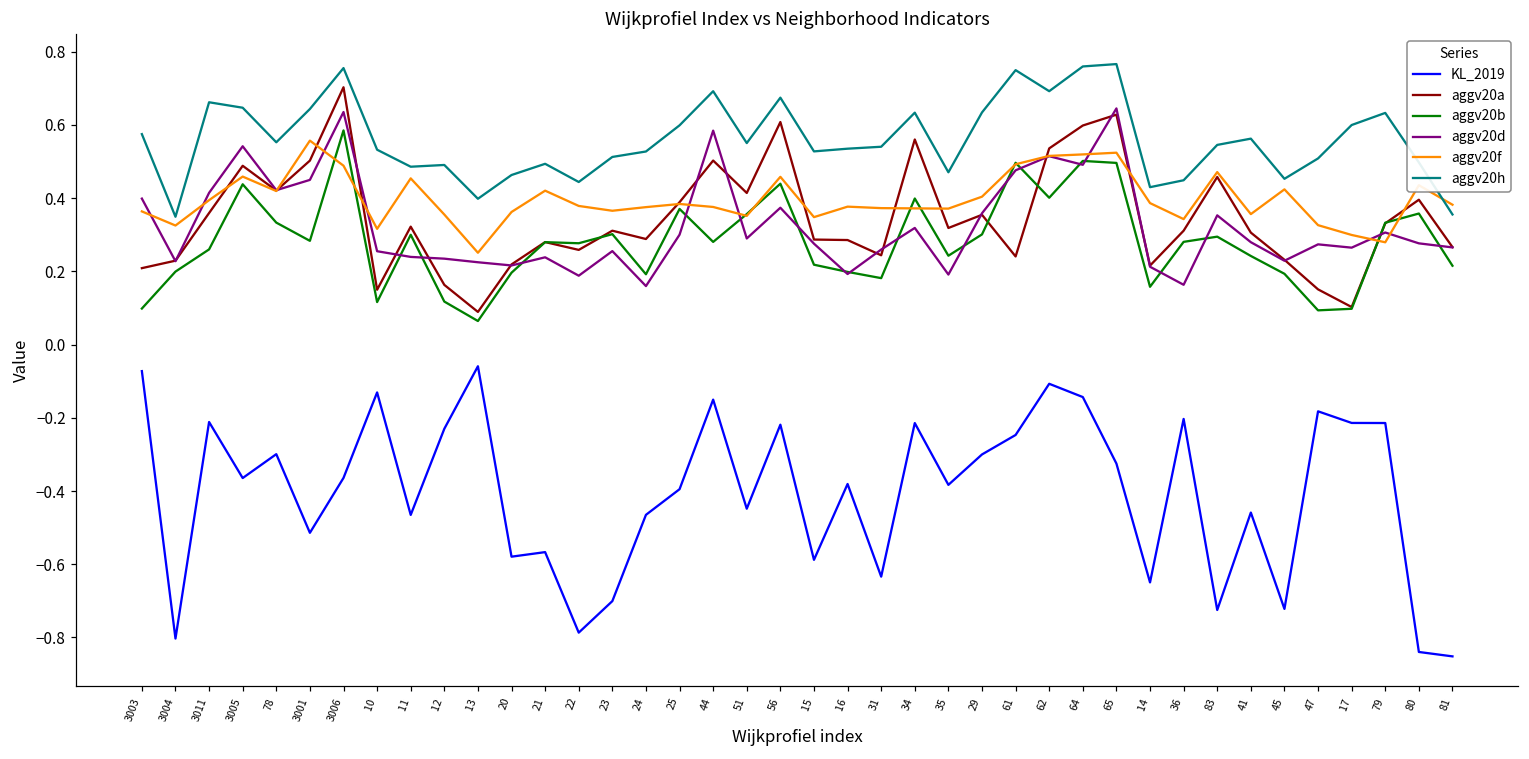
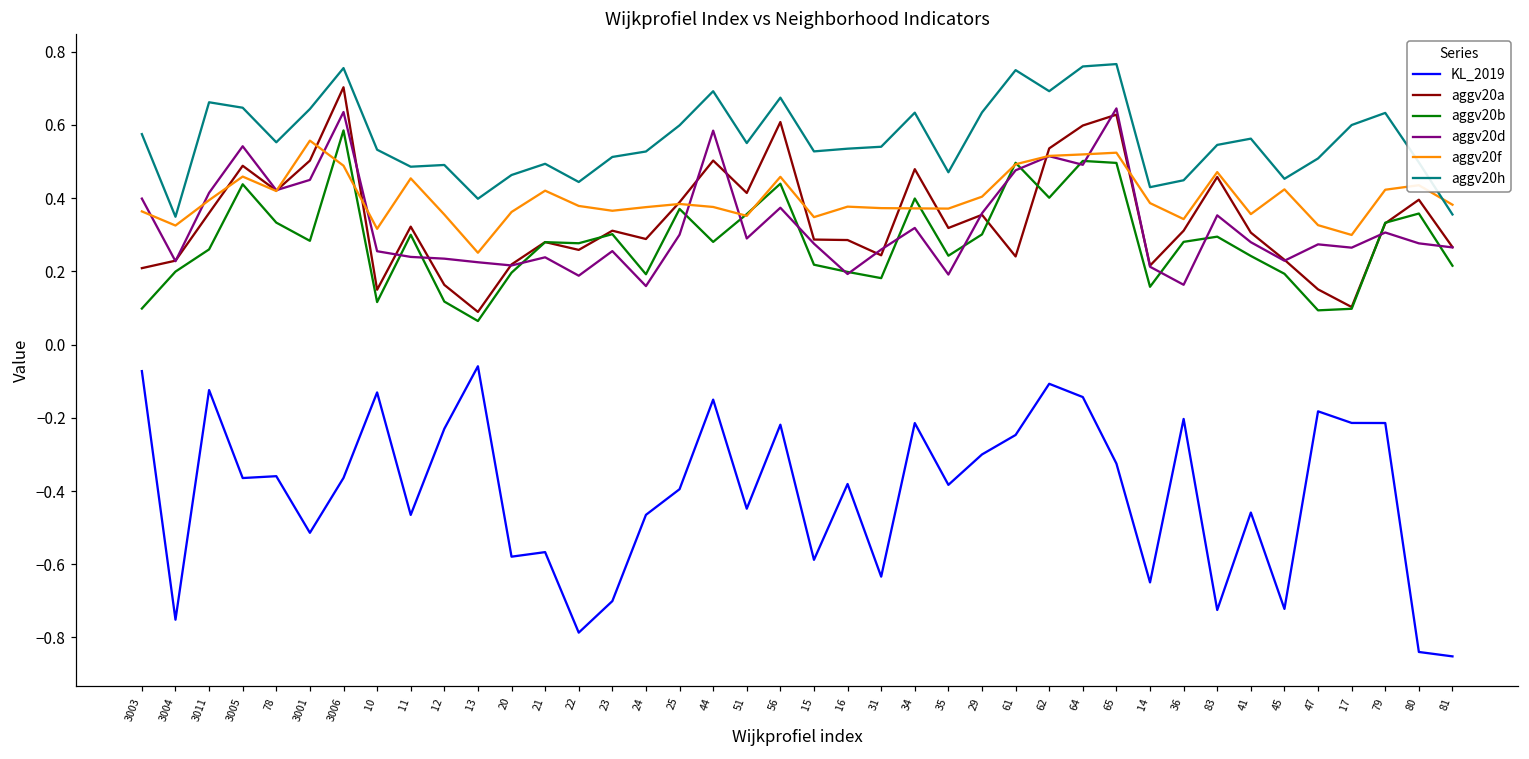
KL_2019, 3004: -0.80 -> -0.75
KL_2019, 3011: -0.21 -> -0.12
KL_2019, 78: -0.30 -> -0.36
aggv20a, 34: 0.56 -> 0.48
aggv20f, 79: 0.28 -> 0.42
